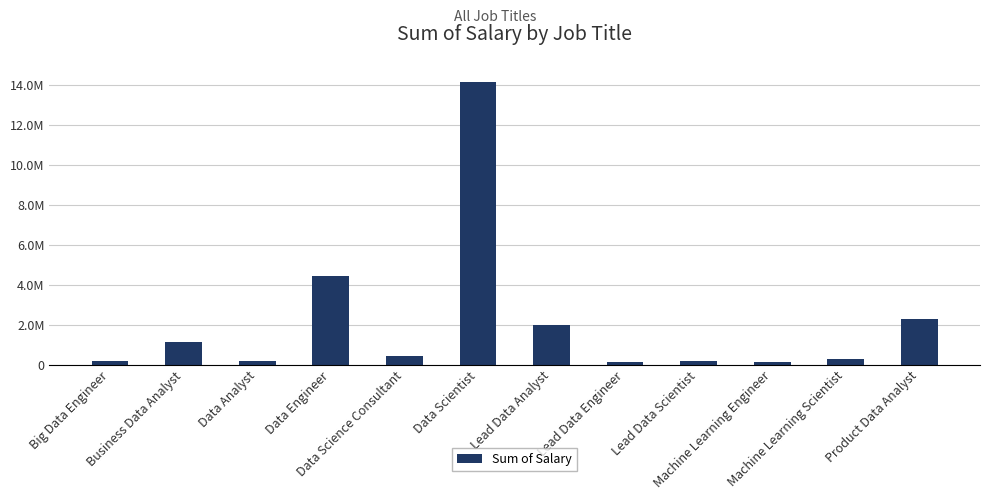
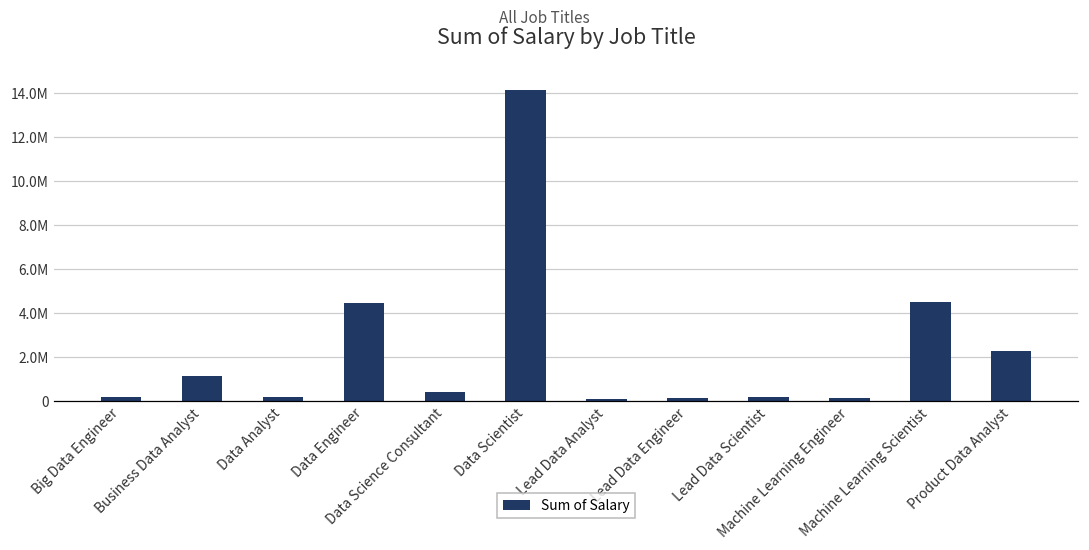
Lead Data Analyst: 2000000 -> 100000
Machine Learning Scientist: 300000 -> 4500000
